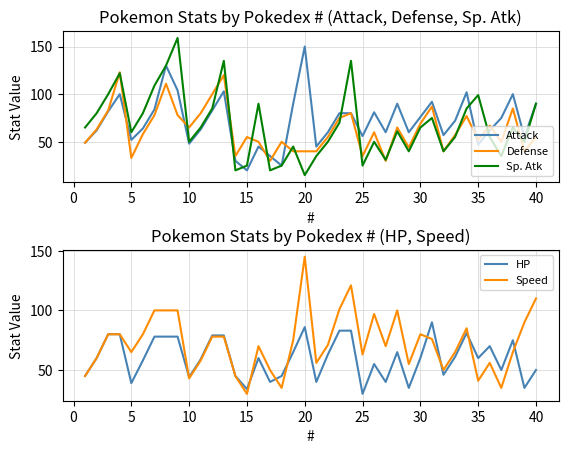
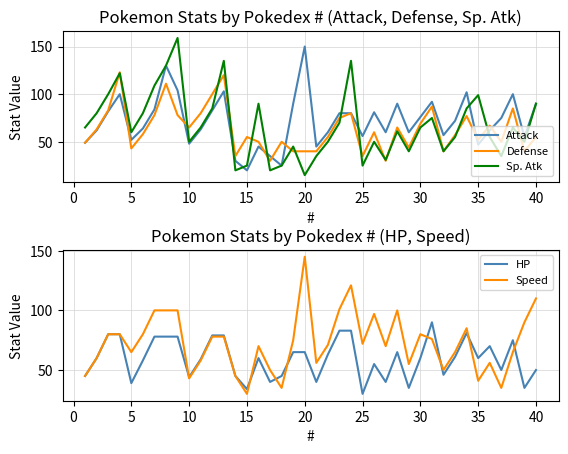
Pokemon Stats by Pokedex # (Attack, Defense, Sp. Atk), Defense, 5: 30 -> 40
Pokemon Stats by Pokedex # (HP, Speed), HP, 20: 86 -> 65
Pokemon Stats by Pokedex # (HP, Speed), Speed, 25: 63 -> 72
